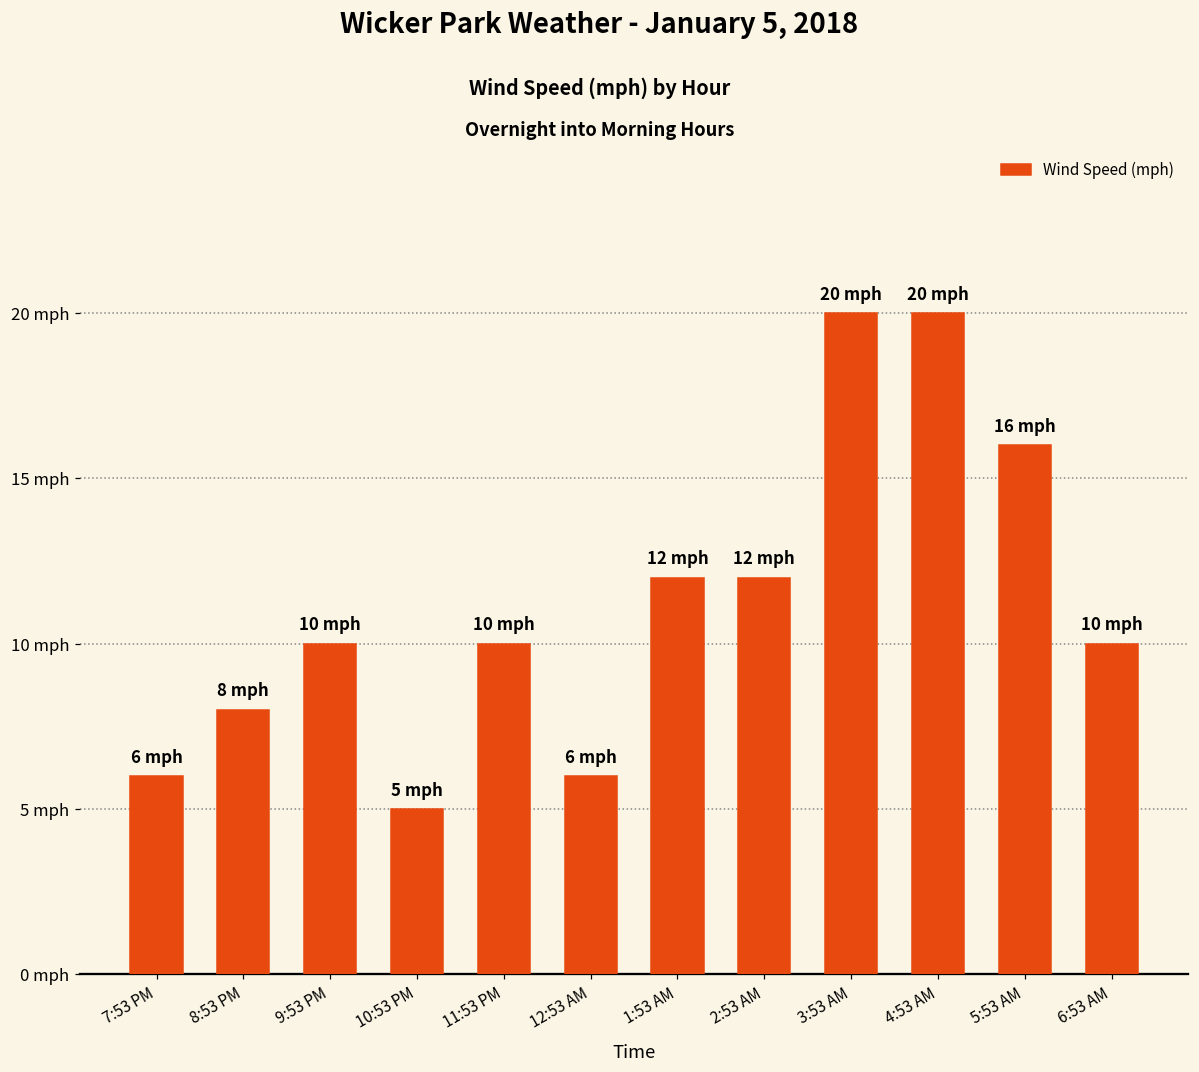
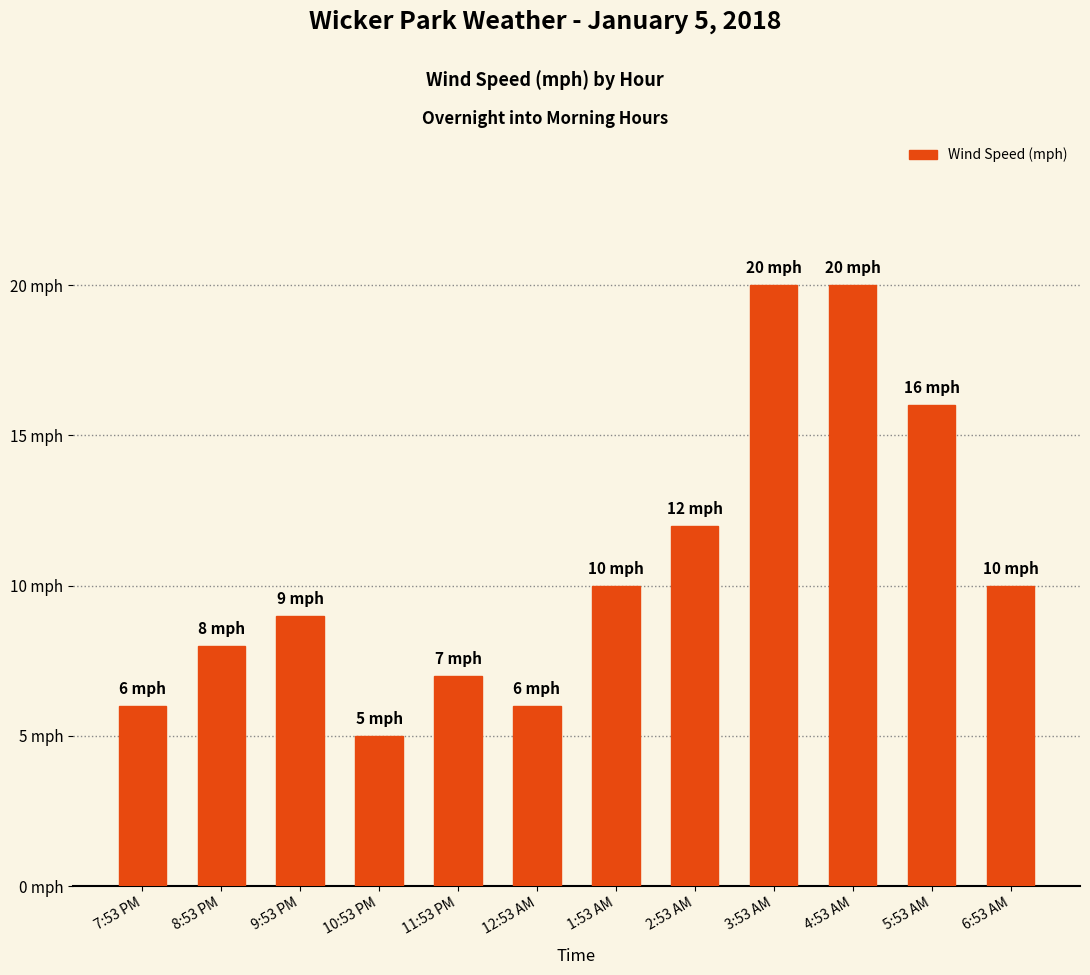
9:53 PM: 10 -> 9
11:53 PM: 10 -> 7
1:53 AM: 12 -> 10
